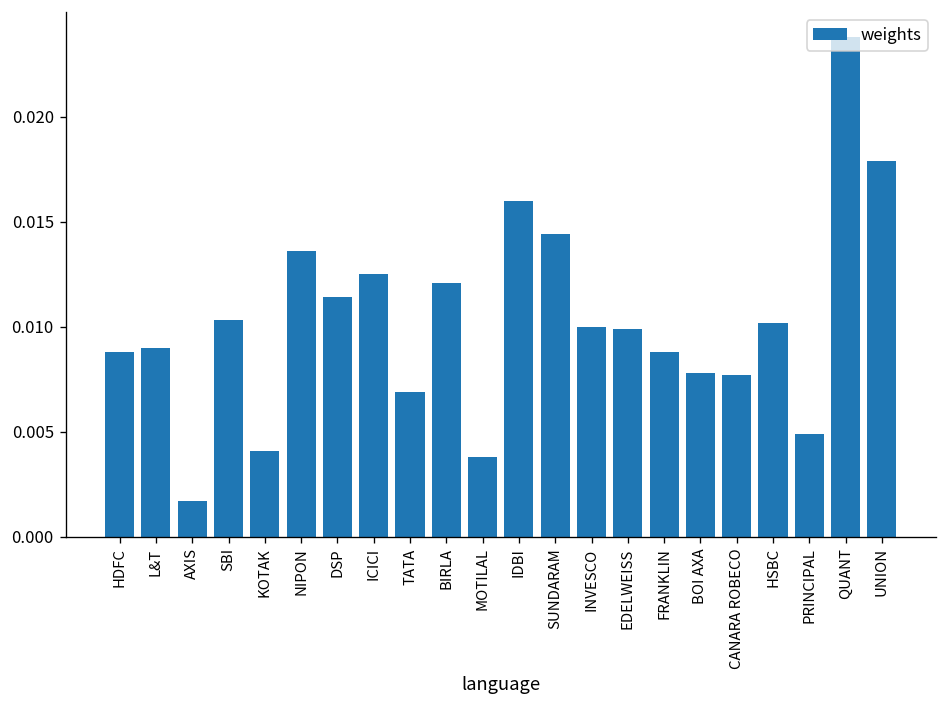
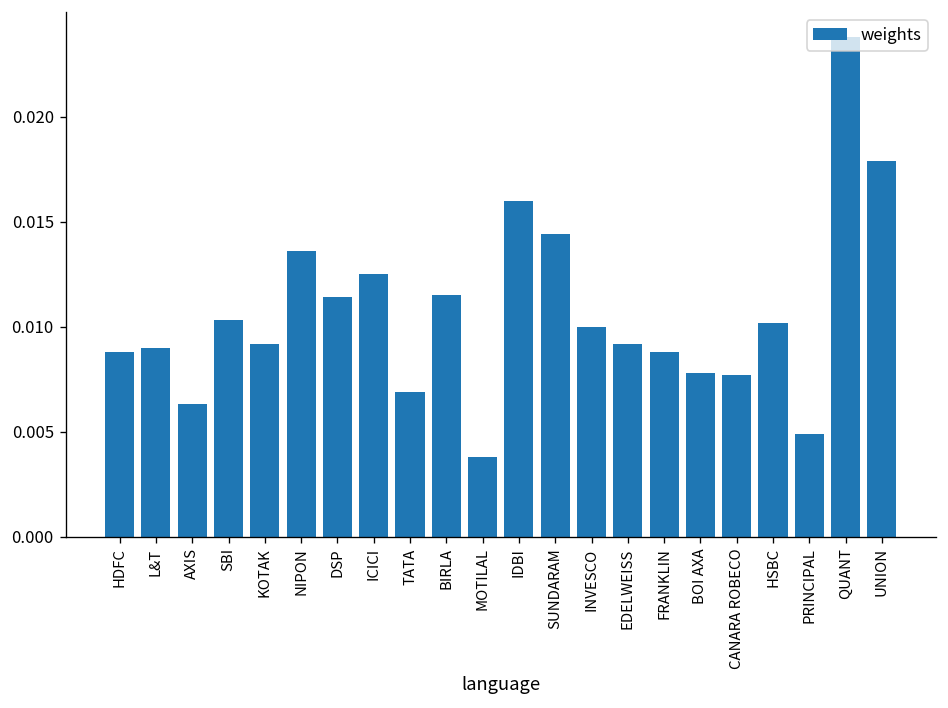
AXIS: 0.0017 -> 0.0063
KOTAK: 0.0041 -> 0.0092
BIRLA: 0.0121 -> 0.0115
EDELWEISS: 0.0099 -> 0.0092
